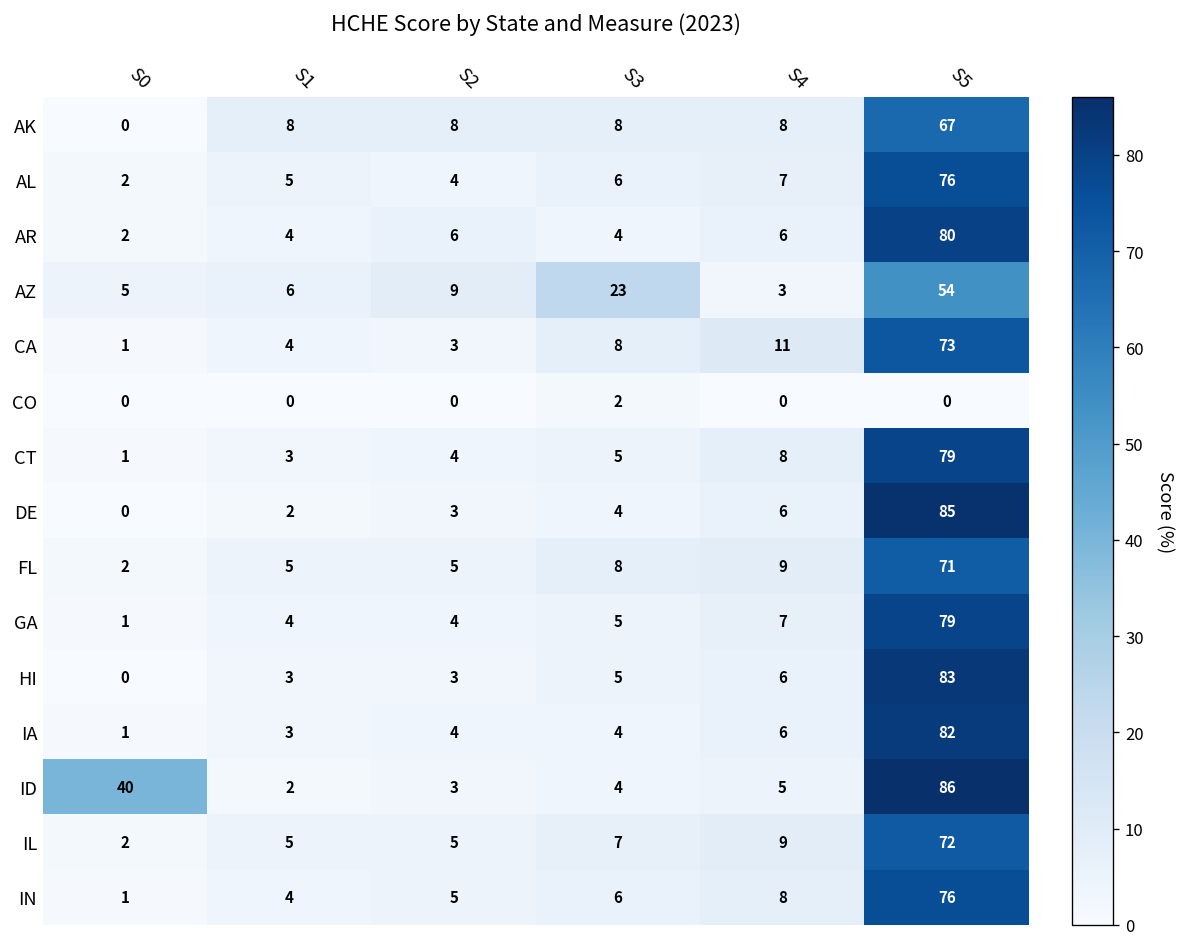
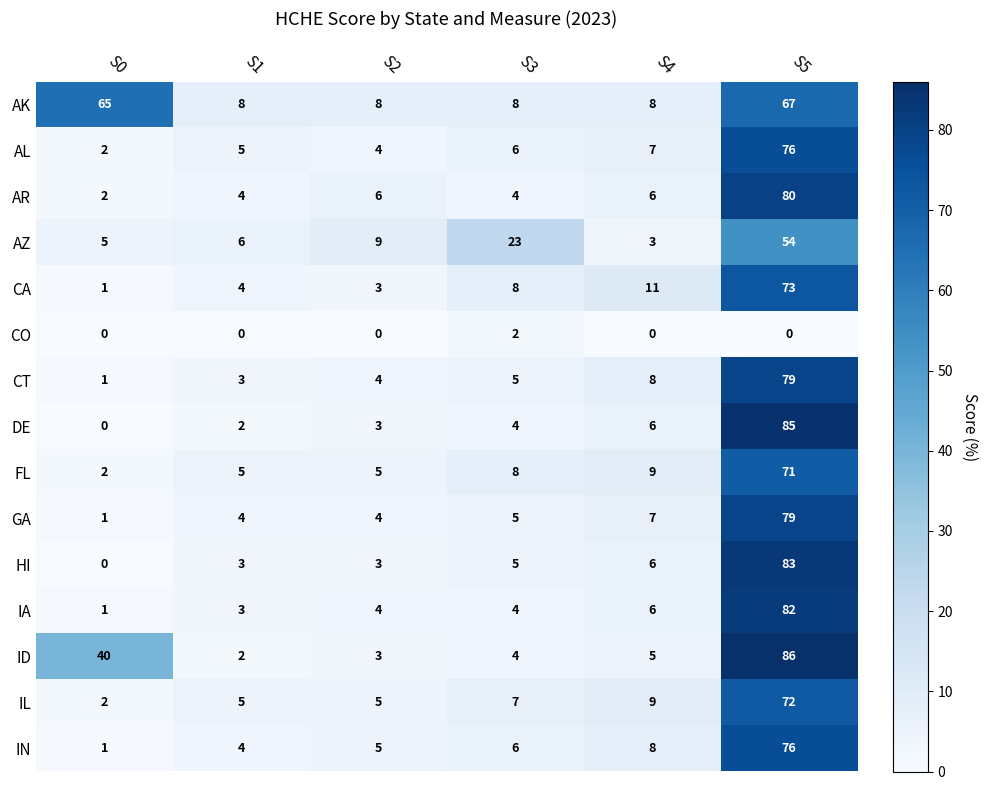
AK, S0: 0 -> 65
